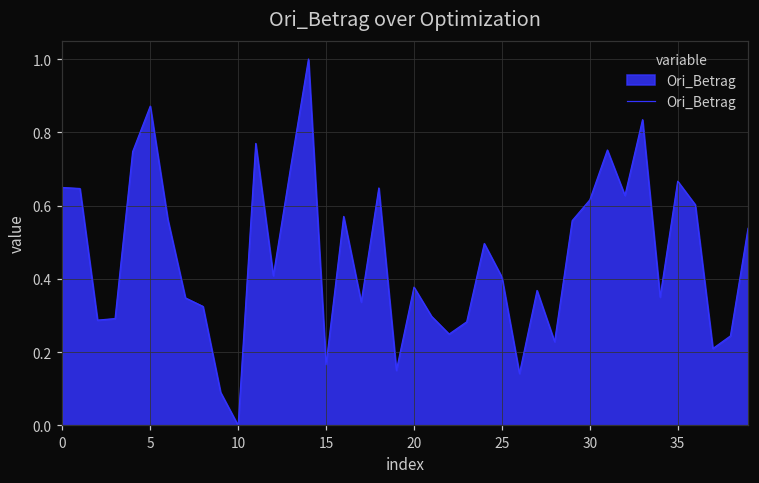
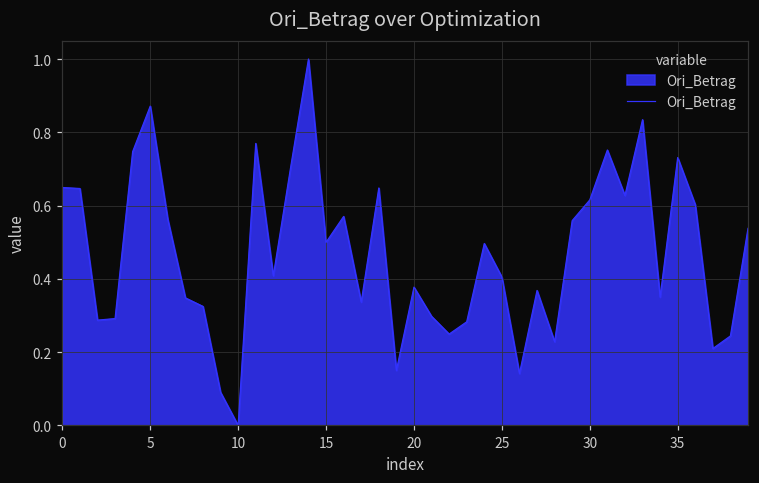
15: 0.17 -> 0.50
35: 0.67 -> 0.73
